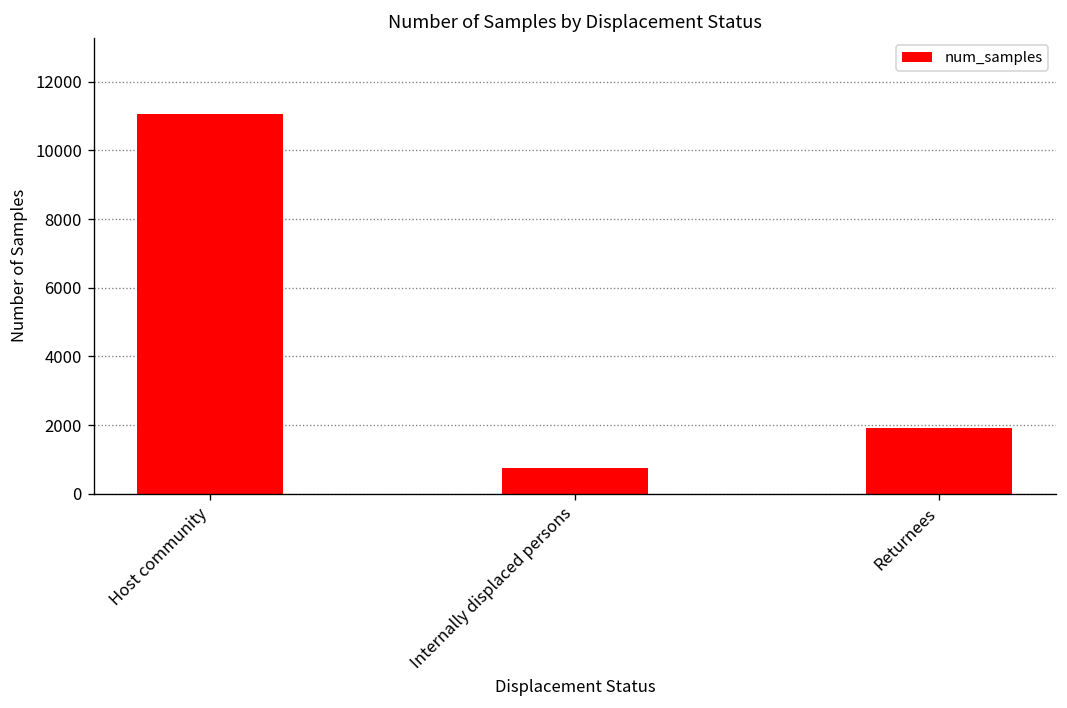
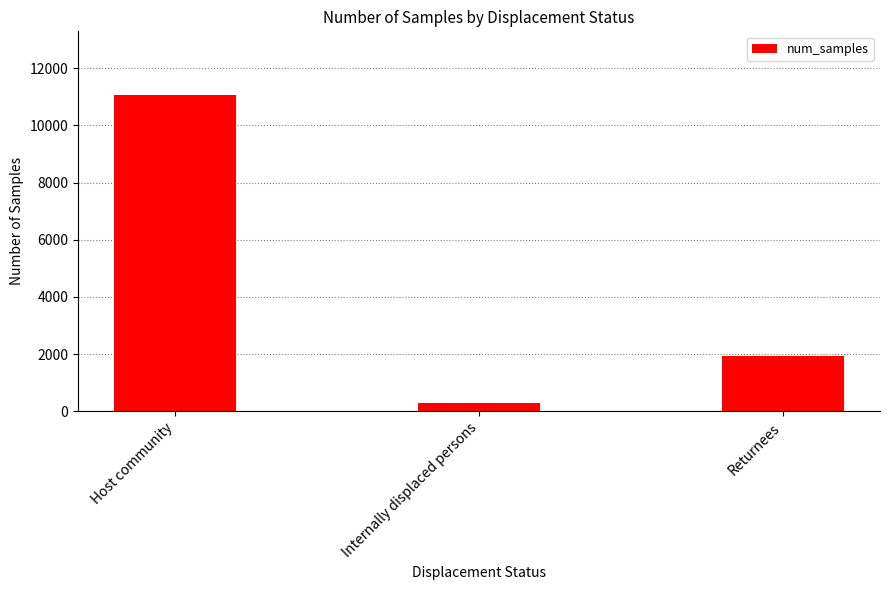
Internally displaced persons: 800 -> 300
